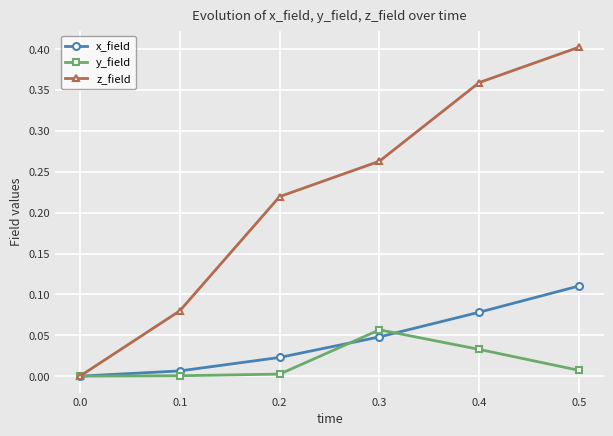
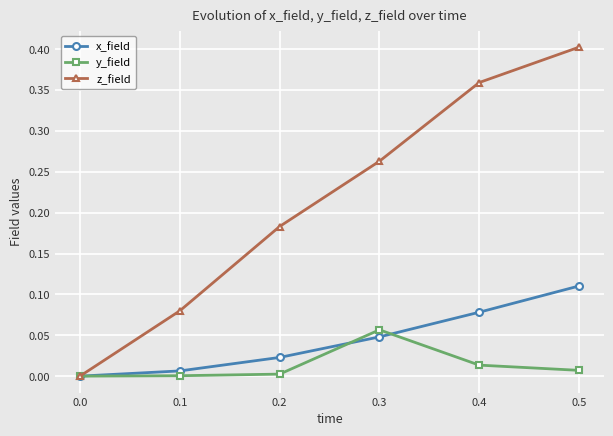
z_field, 0.2: 0.22 -> 0.18
y_field, 0.4: 0.03 -> 0.01
